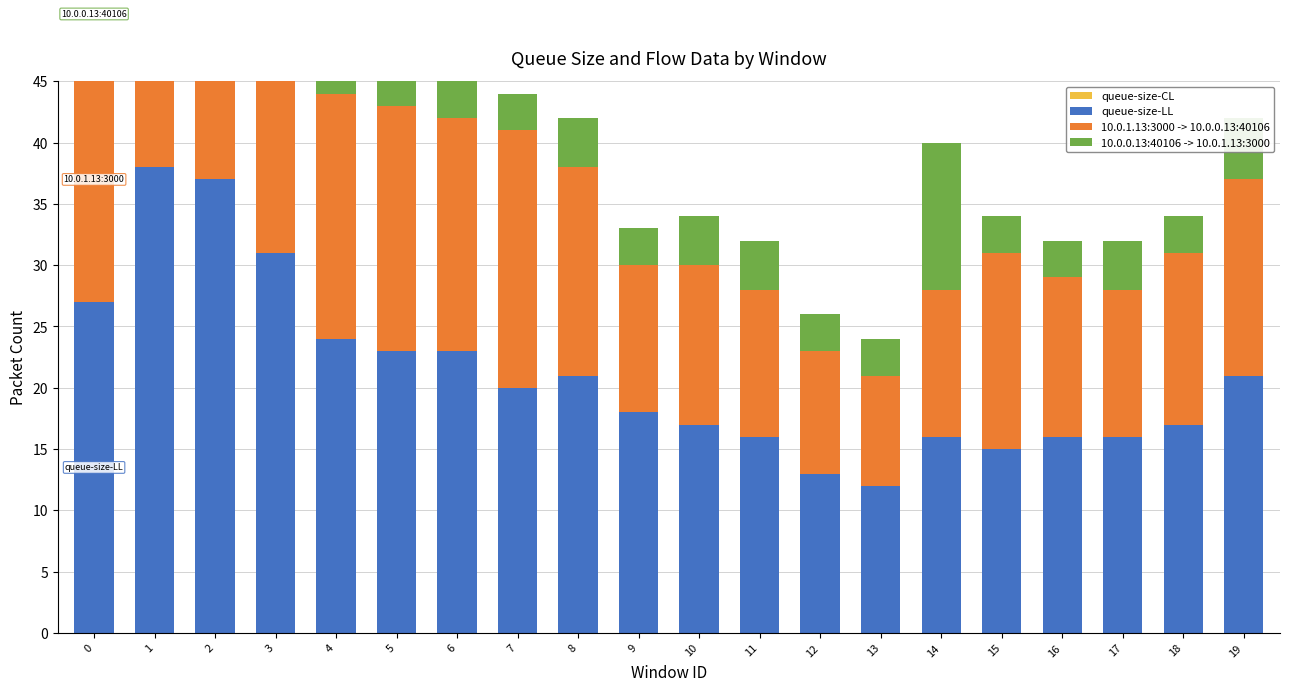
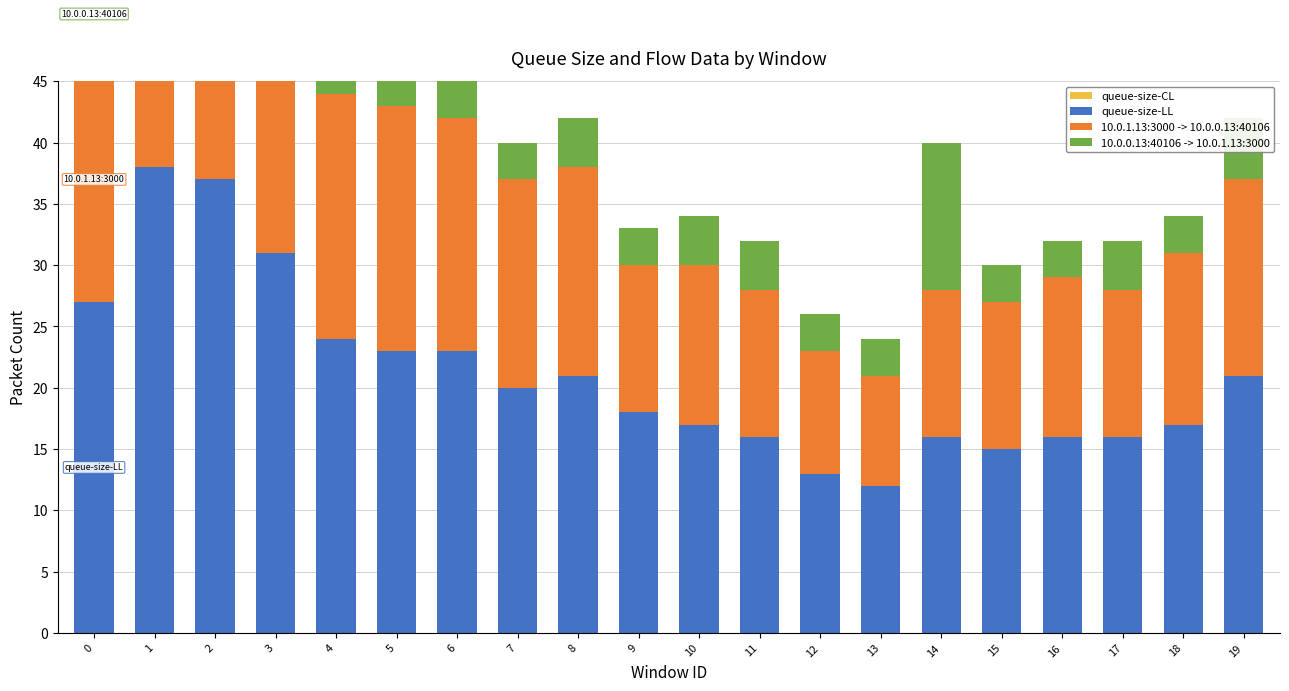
10.0.1.13:3000 -> 10.0.0.13:40106, 7: 21 -> 17
10.0.1.13:3000 -> 10.0.0.13:40106, 15: 16 -> 12
